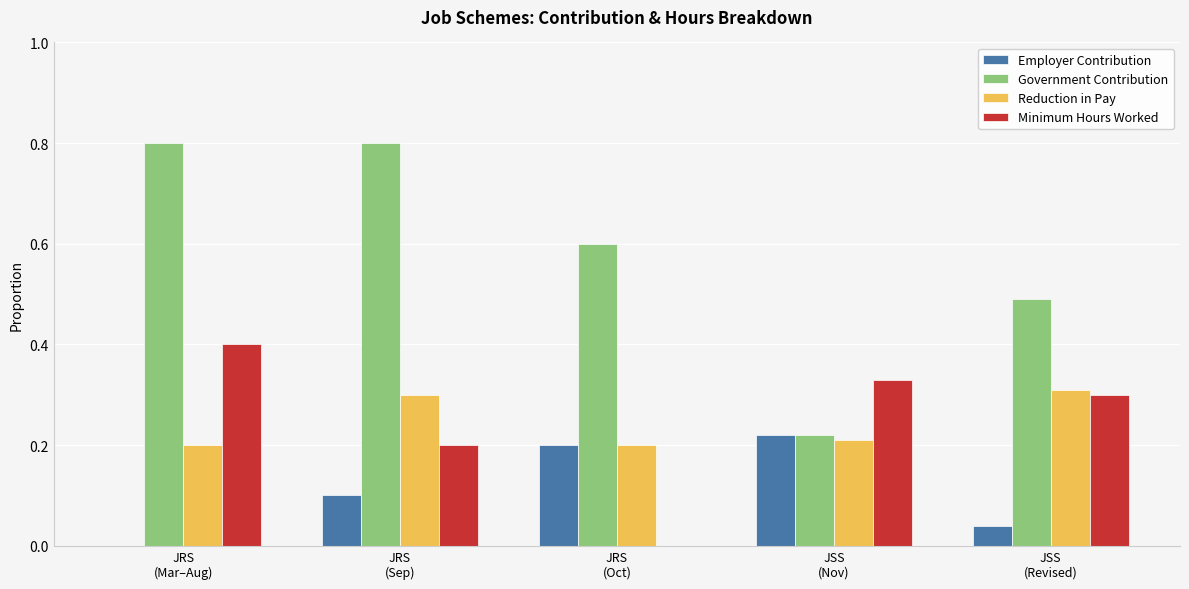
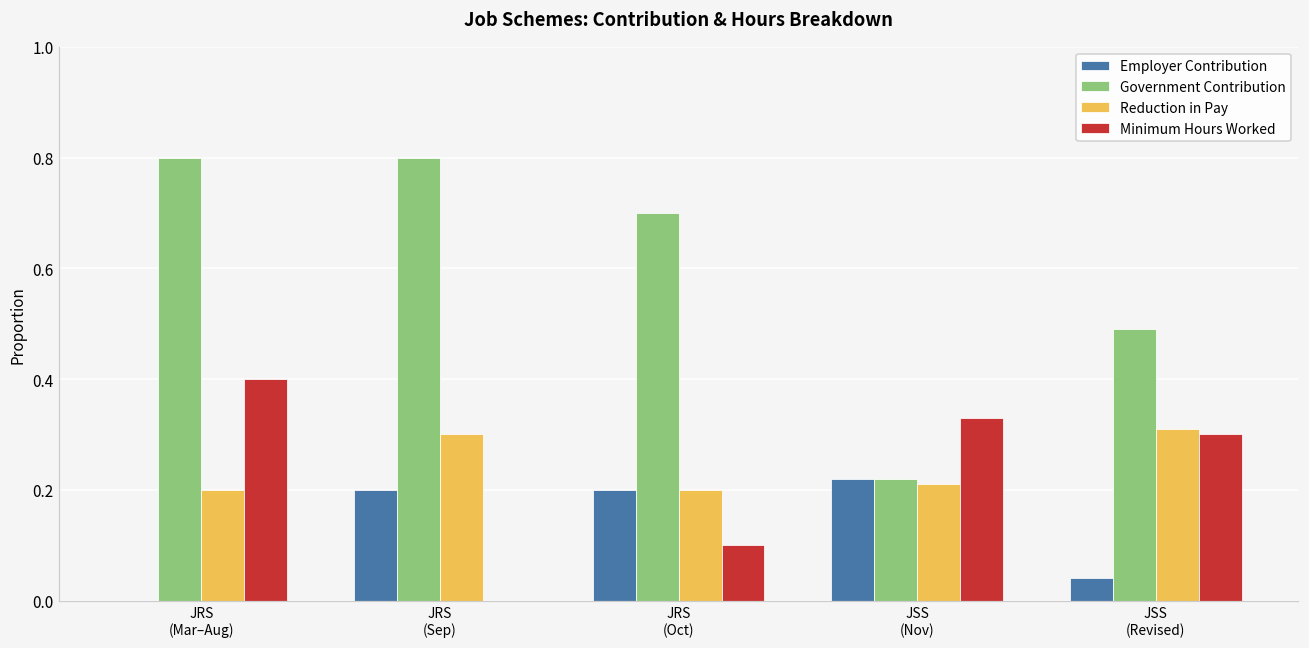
Employer Contribution, JRS (Sep): 0.1 -> 0.2
Minimum Hours Worked, JRS (Sep): 0.2 -> 0.0
Government Contribution, JRS (Oct): 0.6 -> 0.7
Minimum Hours Worked, JRS (Oct): 0.0 -> 0.1
